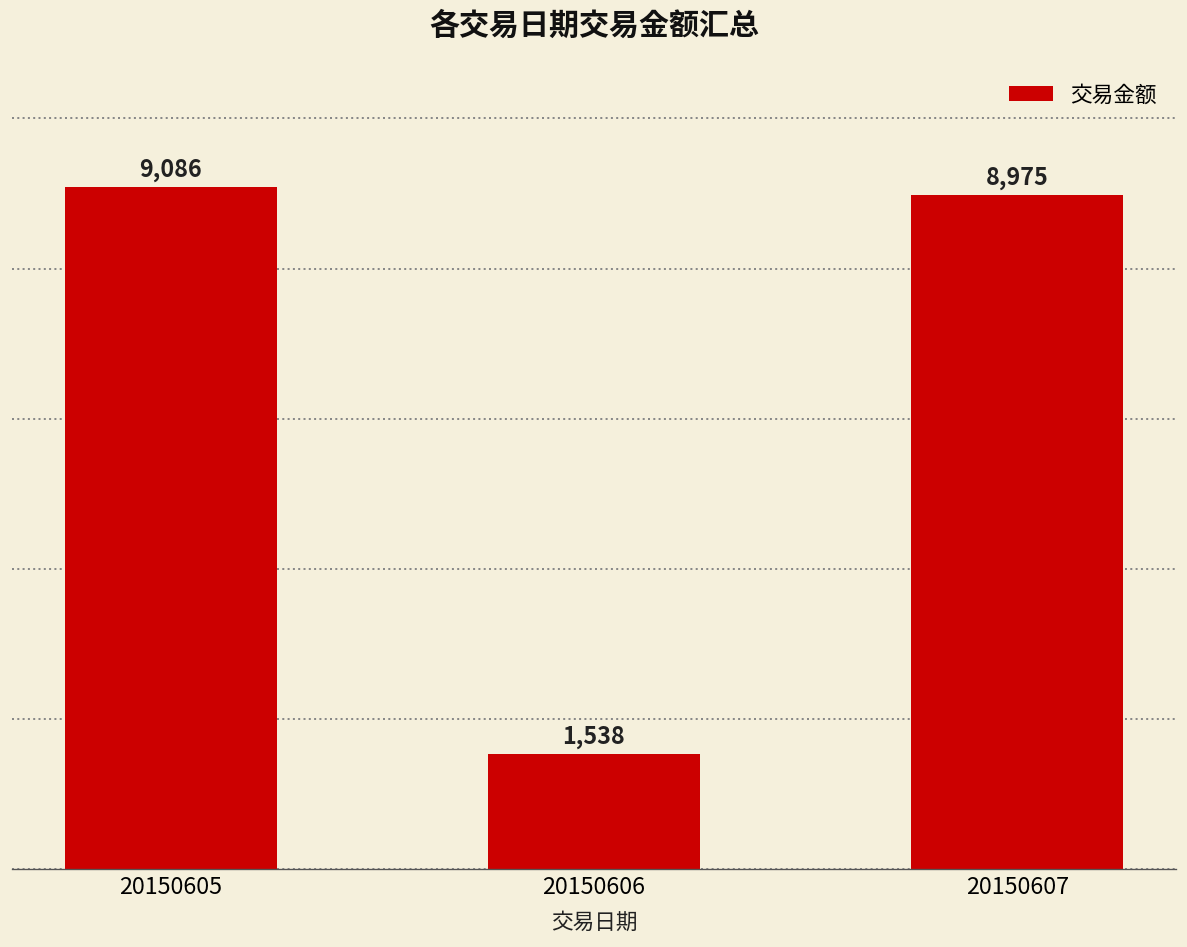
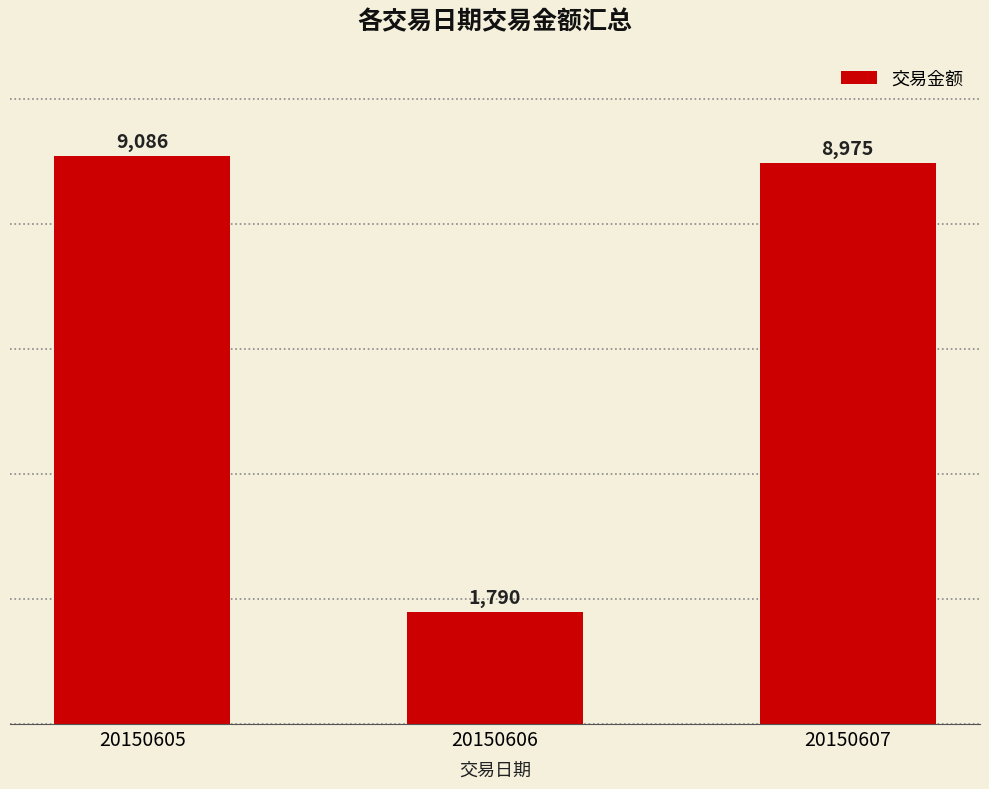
20150606: 1,538 -> 1,790
